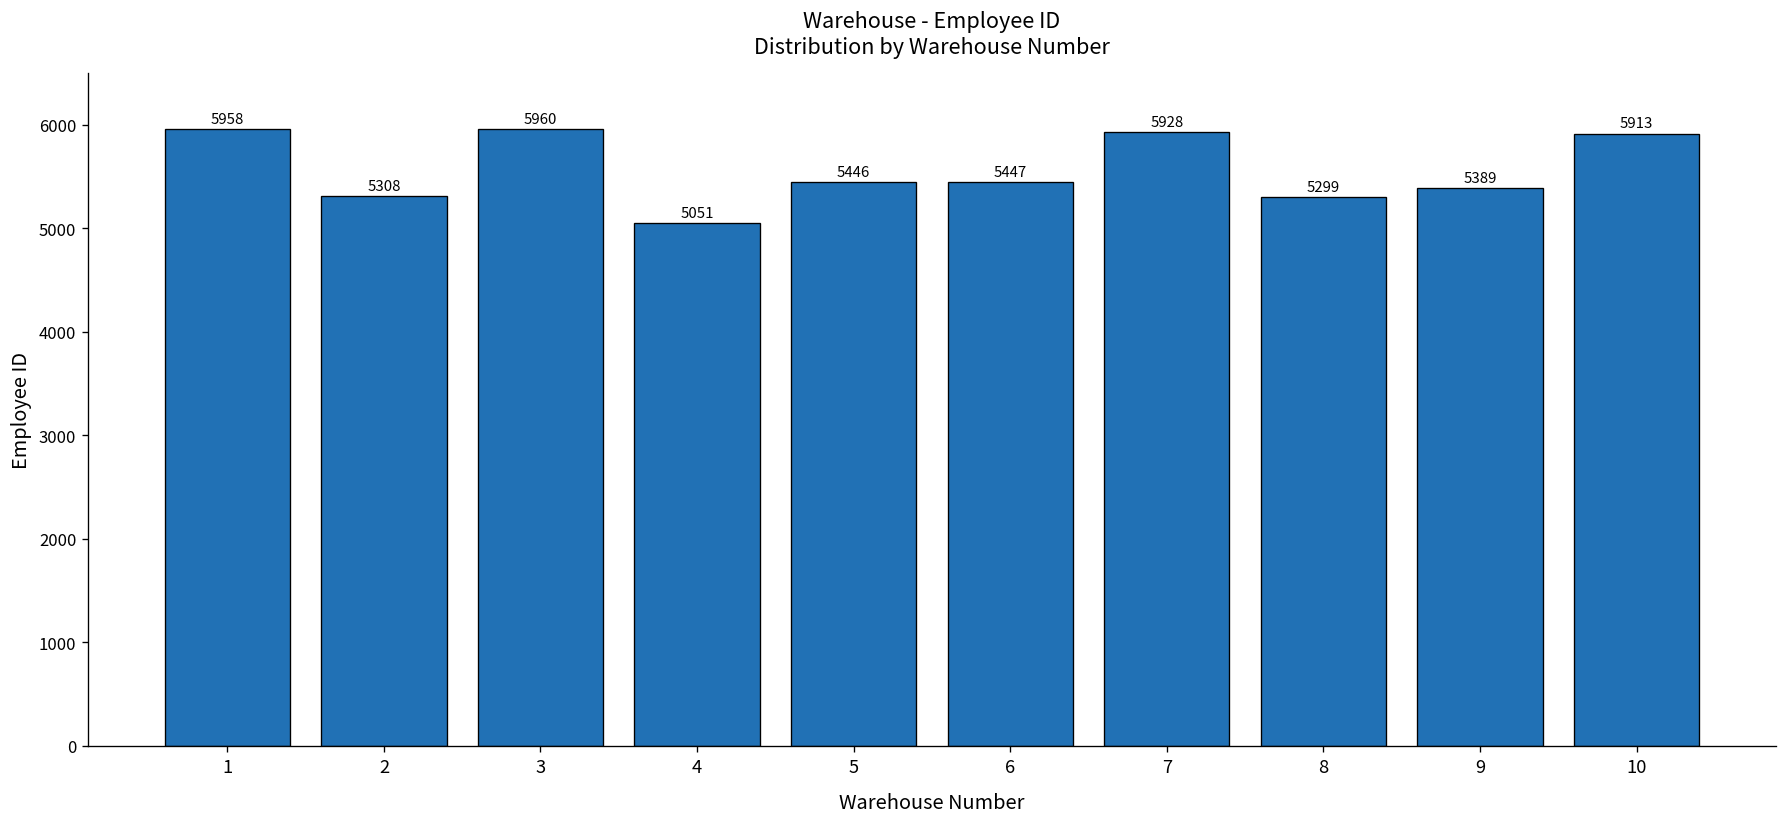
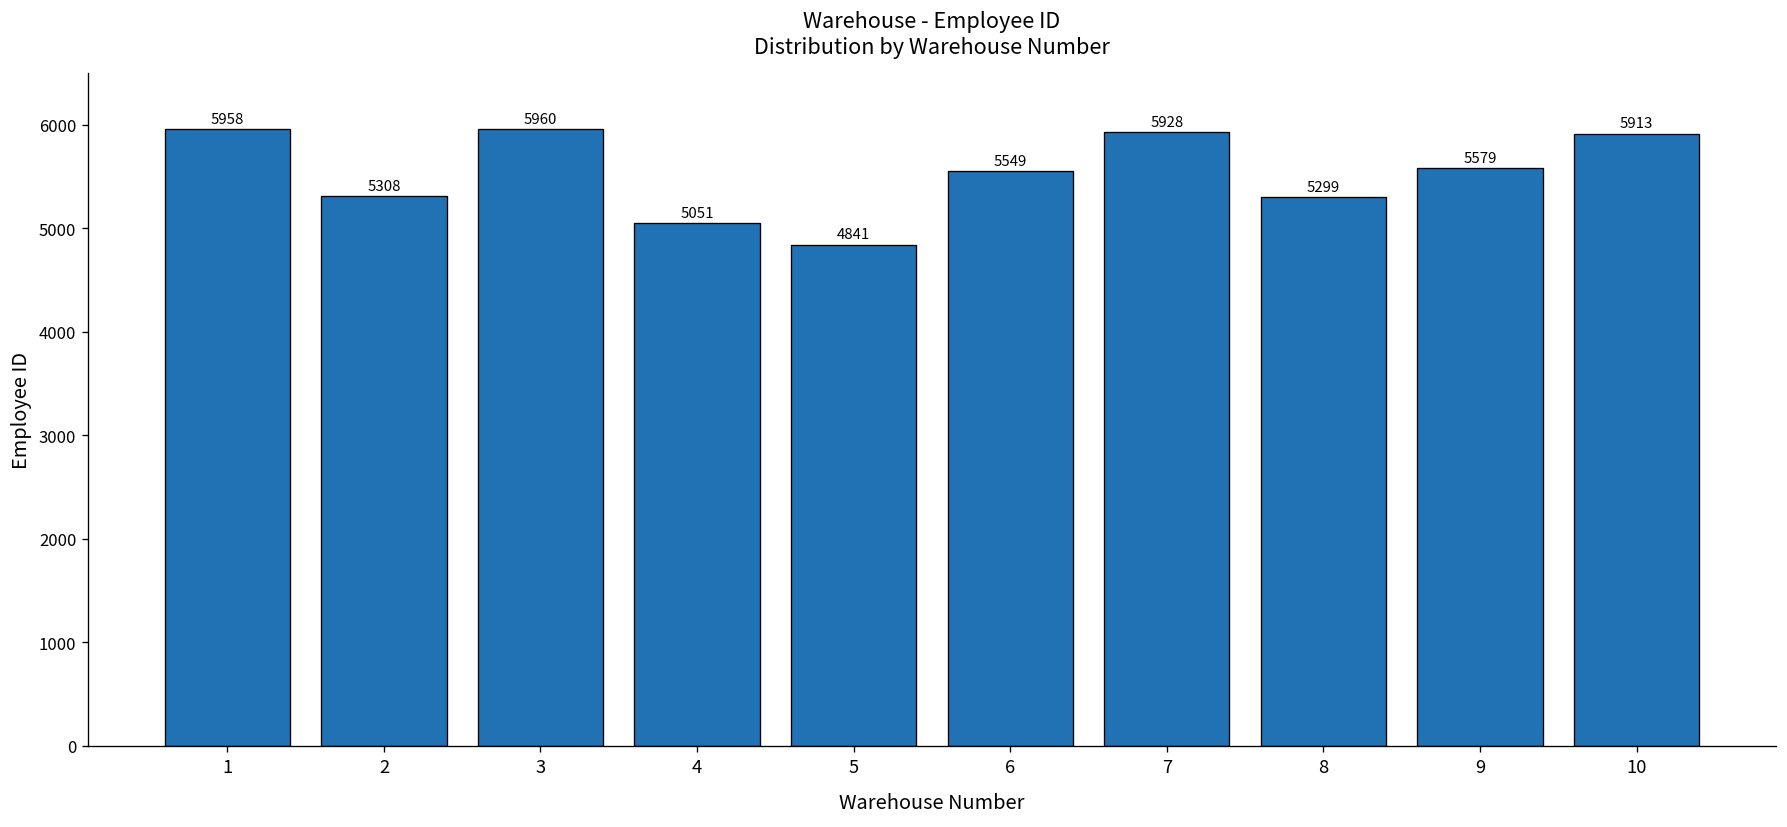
5: 5446 -> 4841
6: 5447 -> 5549
9: 5389 -> 5579
